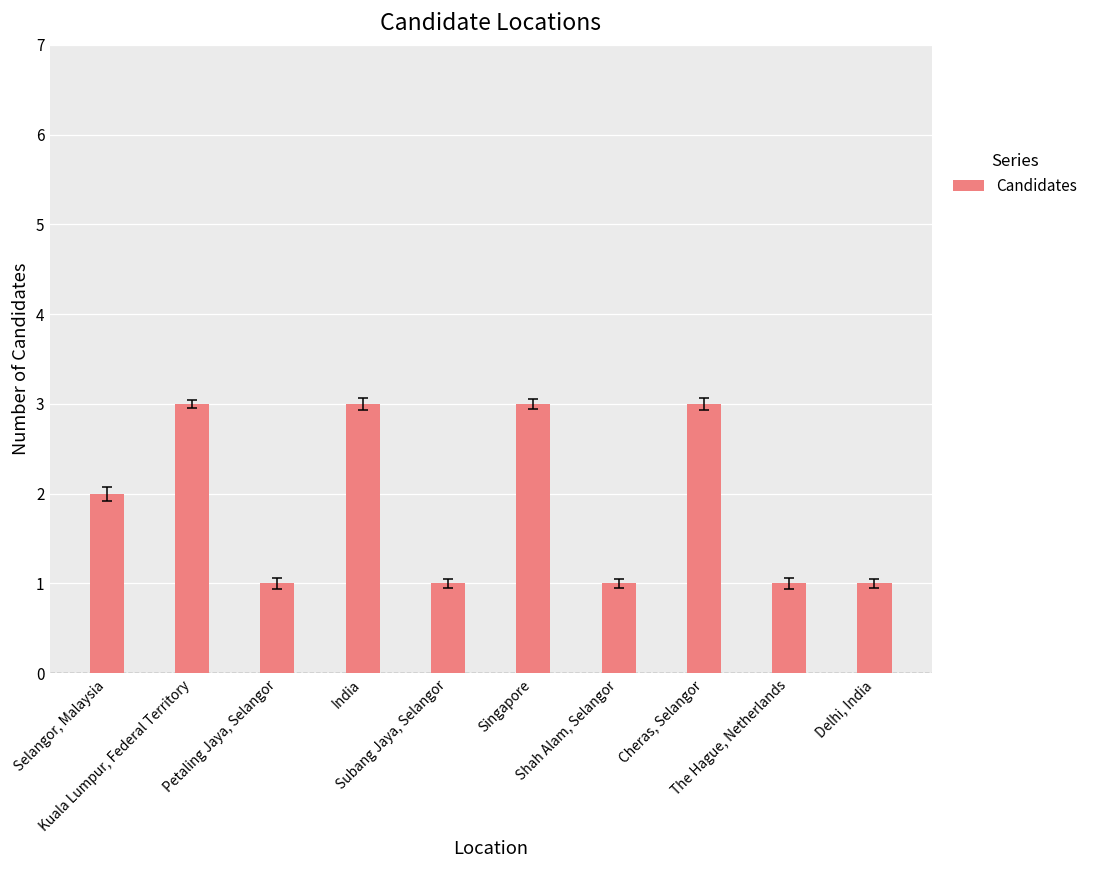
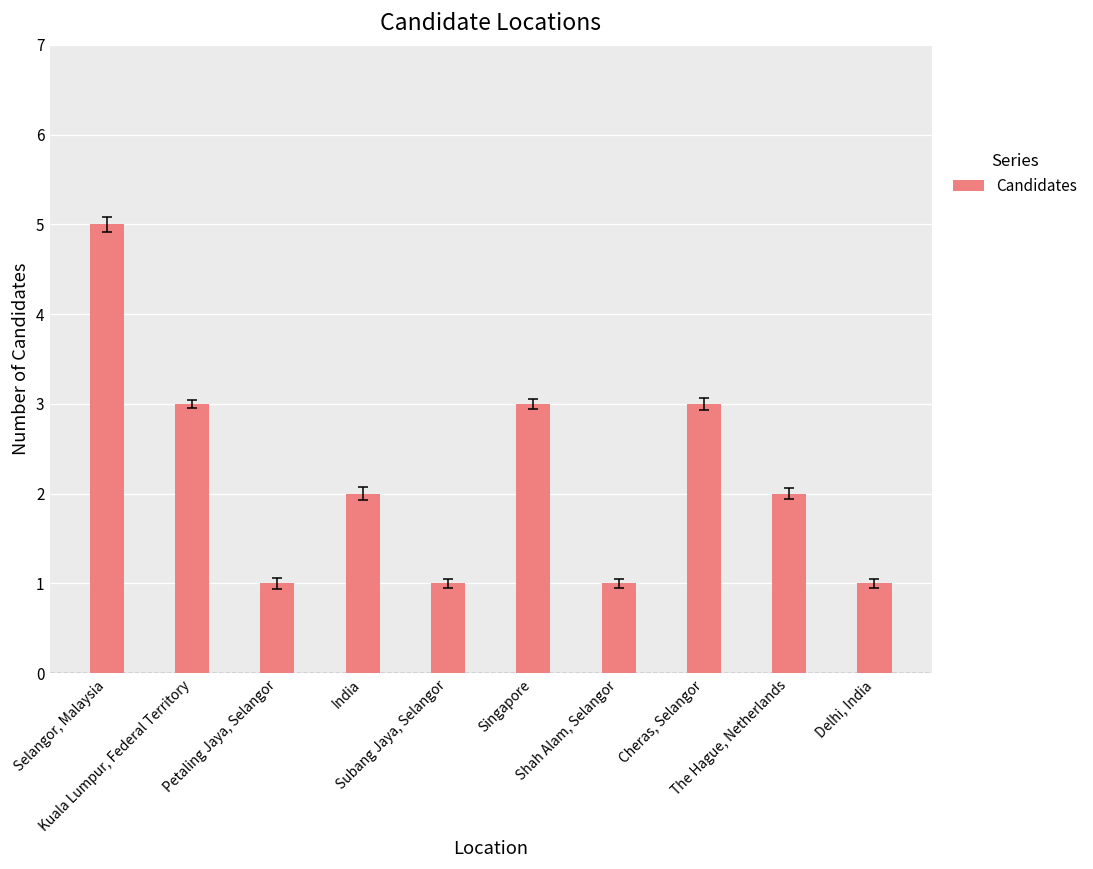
Candidates, Selangor, Malaysia: 2 -> 5
Candidates, India: 3 -> 2
Candidates, The Hague, Netherlands: 1 -> 2
